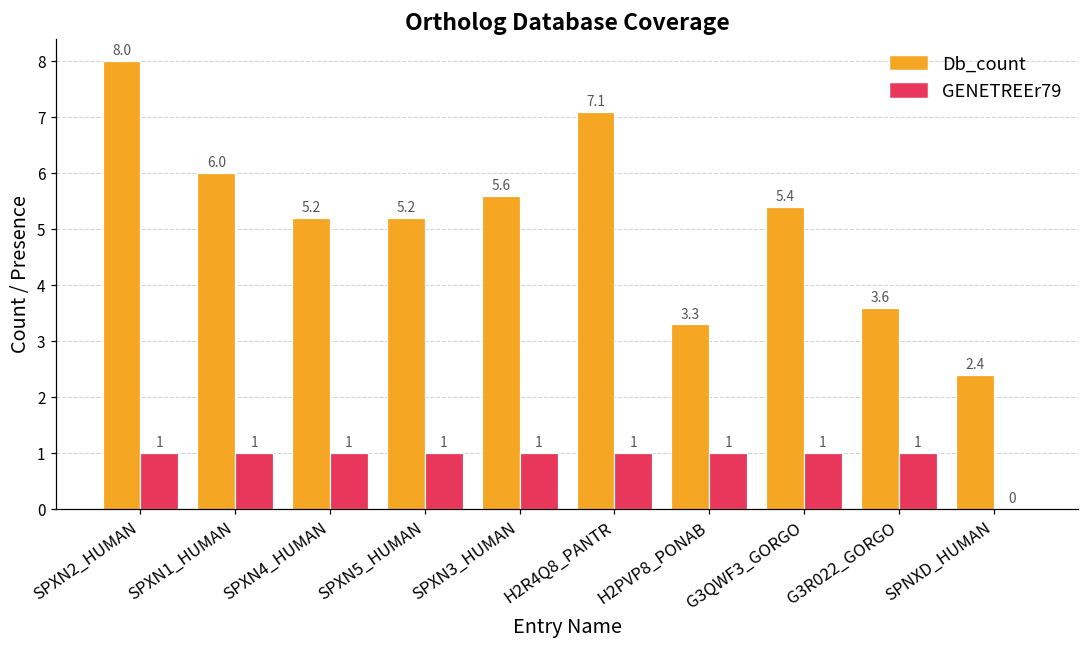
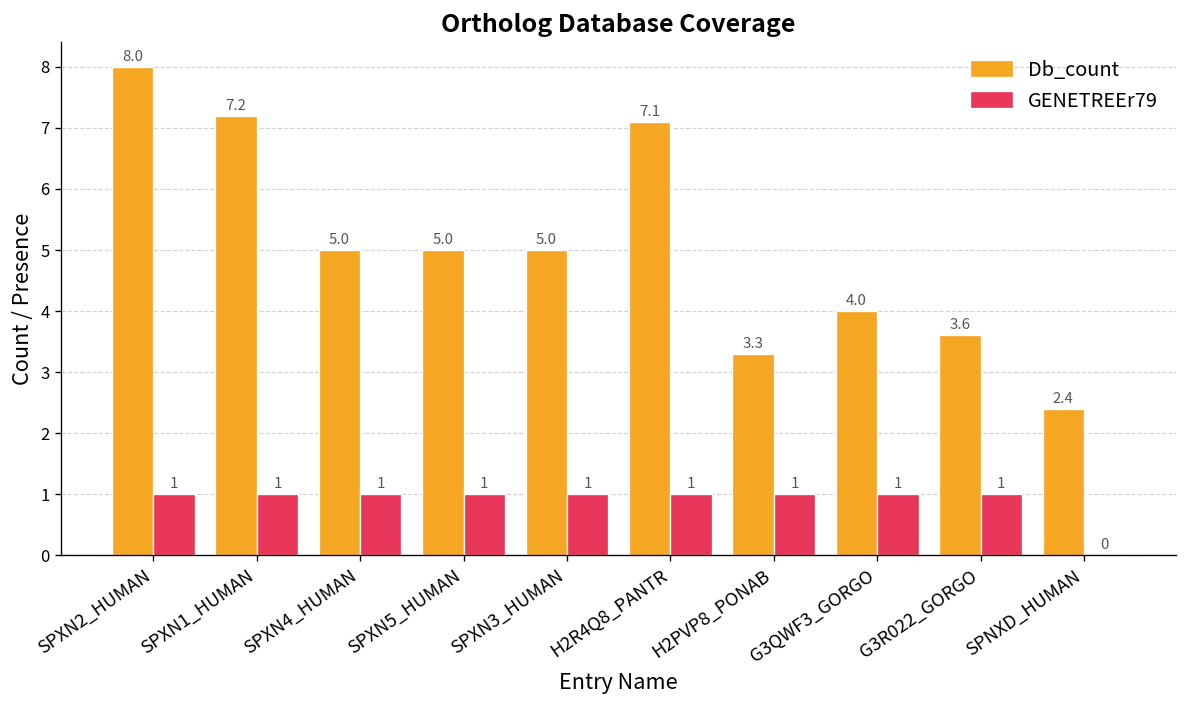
Db_count, SPXN1_HUMAN: 6.0 -> 7.2
Db_count, SPXN4_HUMAN: 5.2 -> 5.0
Db_count, SPXN5_HUMAN: 5.2 -> 5.0
Db_count, SPXN3_HUMAN: 5.6 -> 5.0
Db_count, G3QWF3_GORGO: 5.4 -> 4.0
